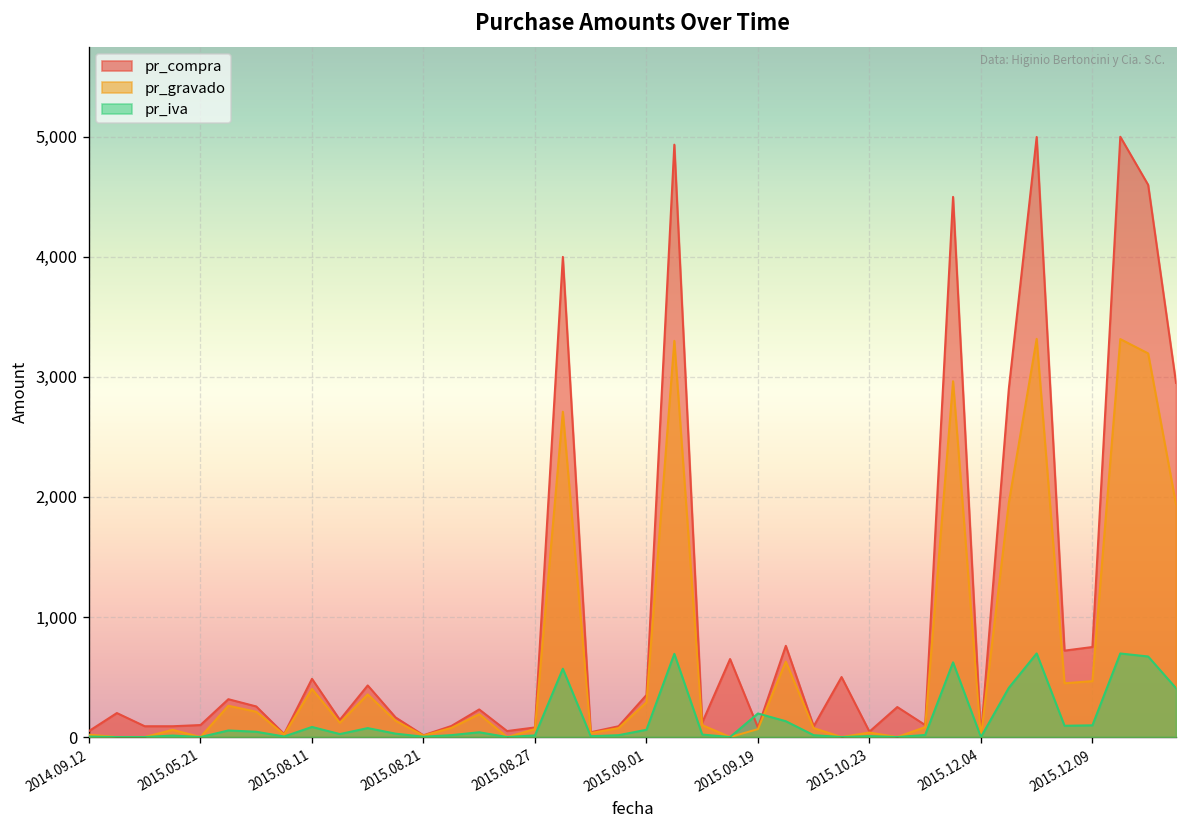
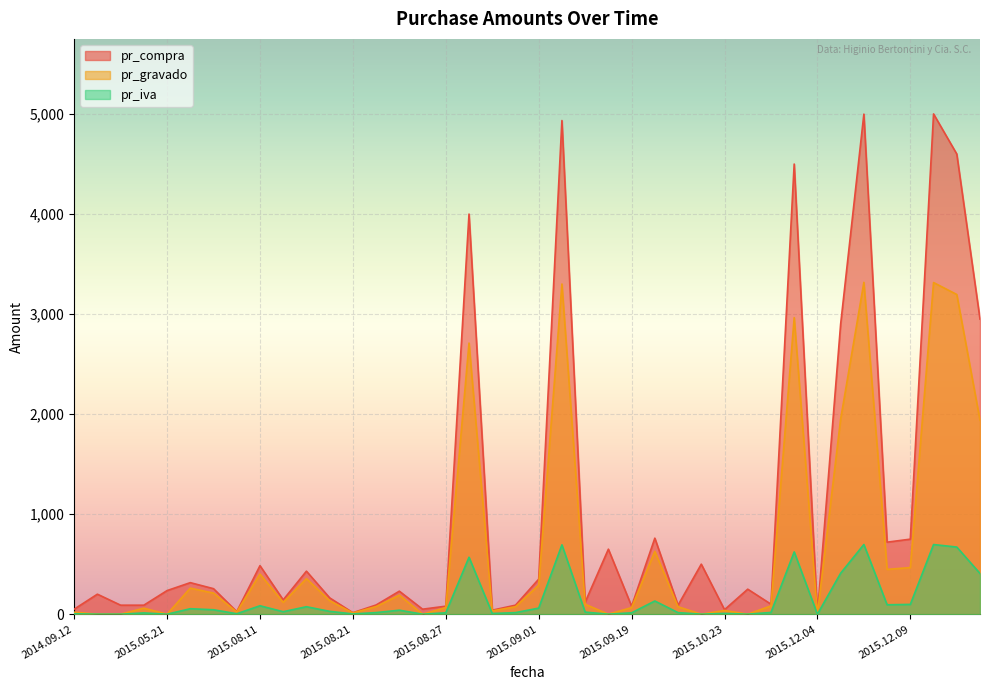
pr_compra, 2015.05.21: 100 -> 240
pr_iva, 2015.09.19: 200 -> 10
